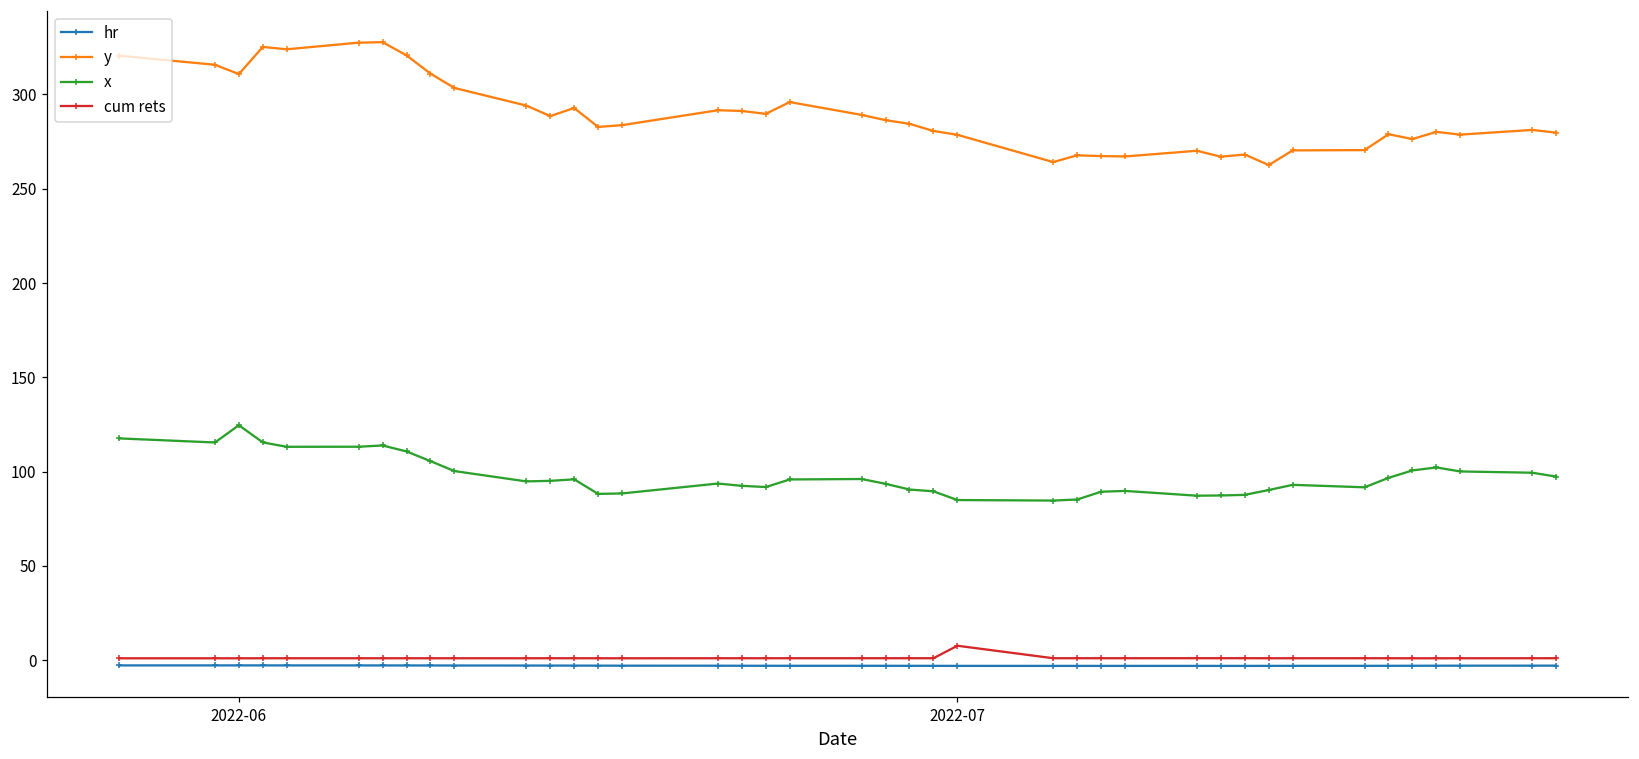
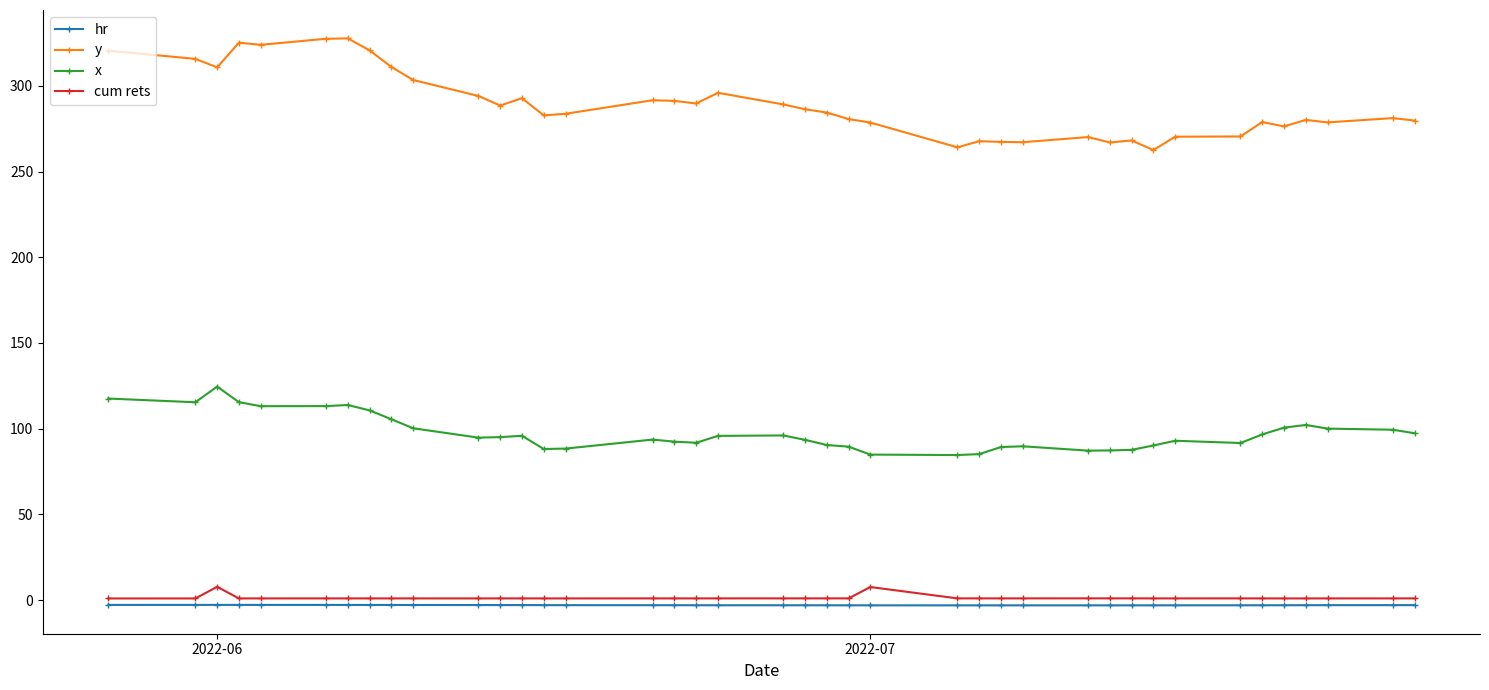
cum rets, 2022-06: 1 -> 8
